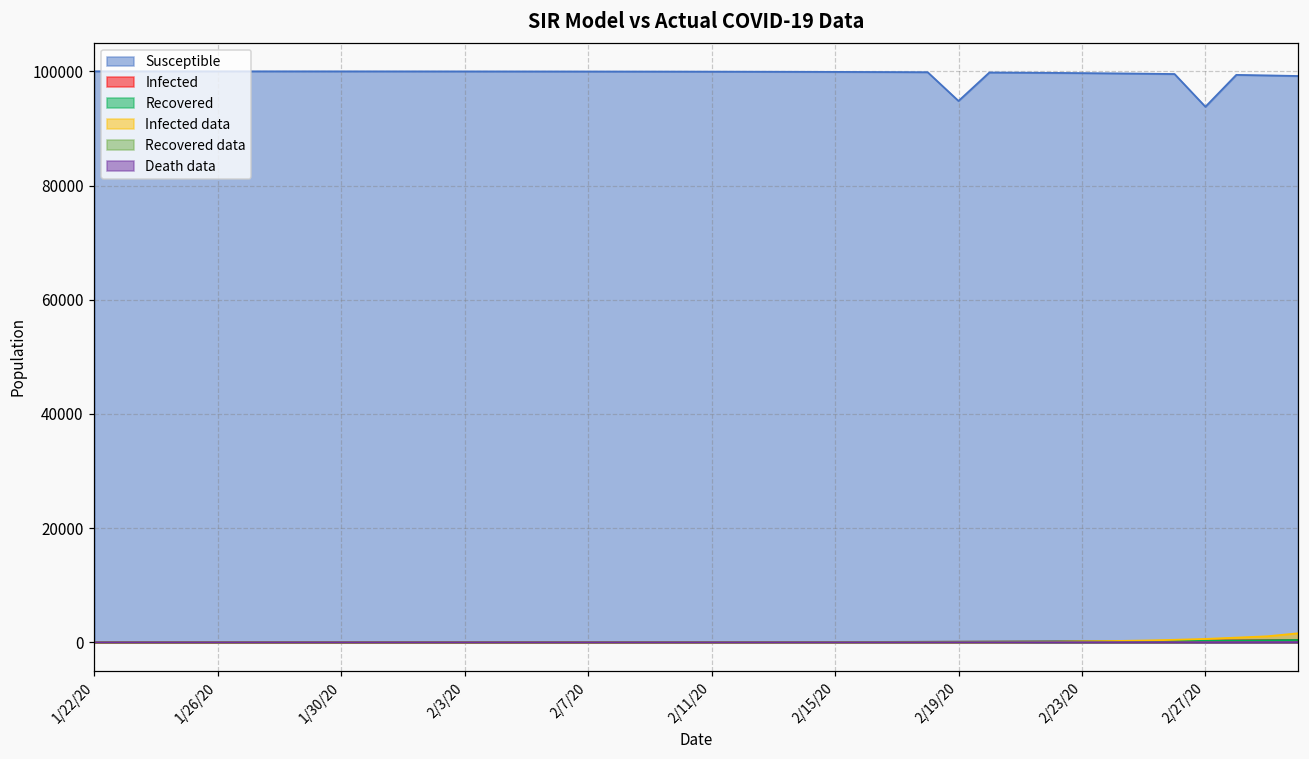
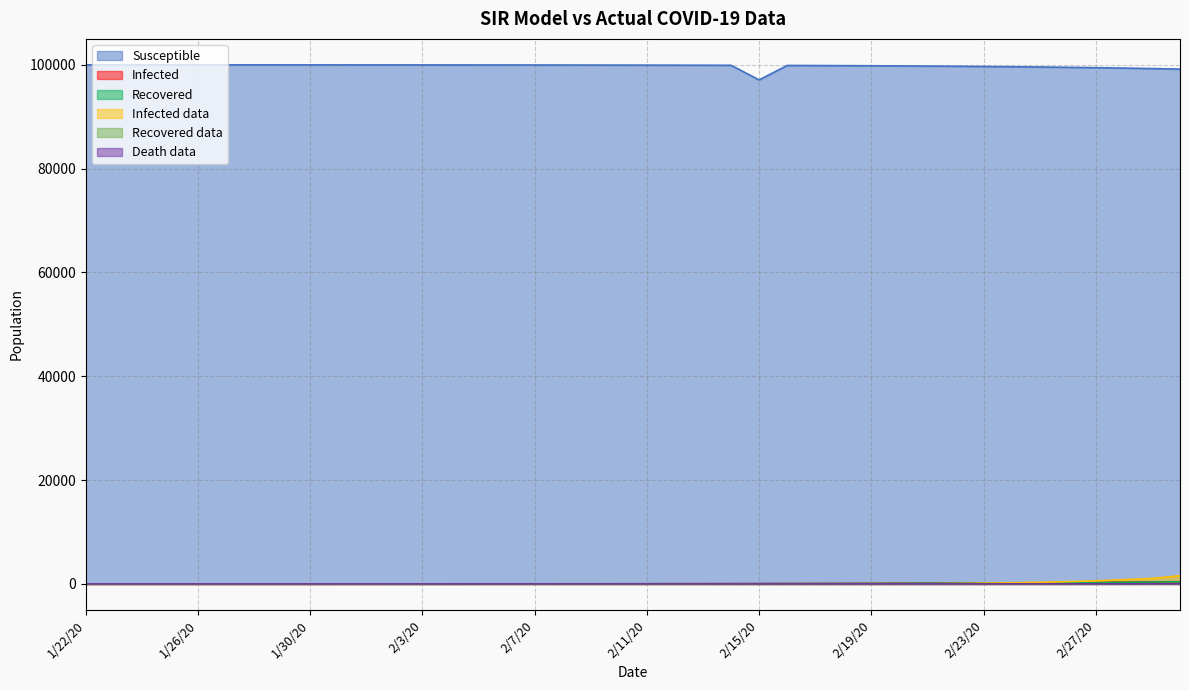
Susceptible, 2/15/20: 100000 -> 97000
Susceptible, 2/19/20: 95000 -> 100000
Susceptible, 2/27/20: 94000 -> 99000
